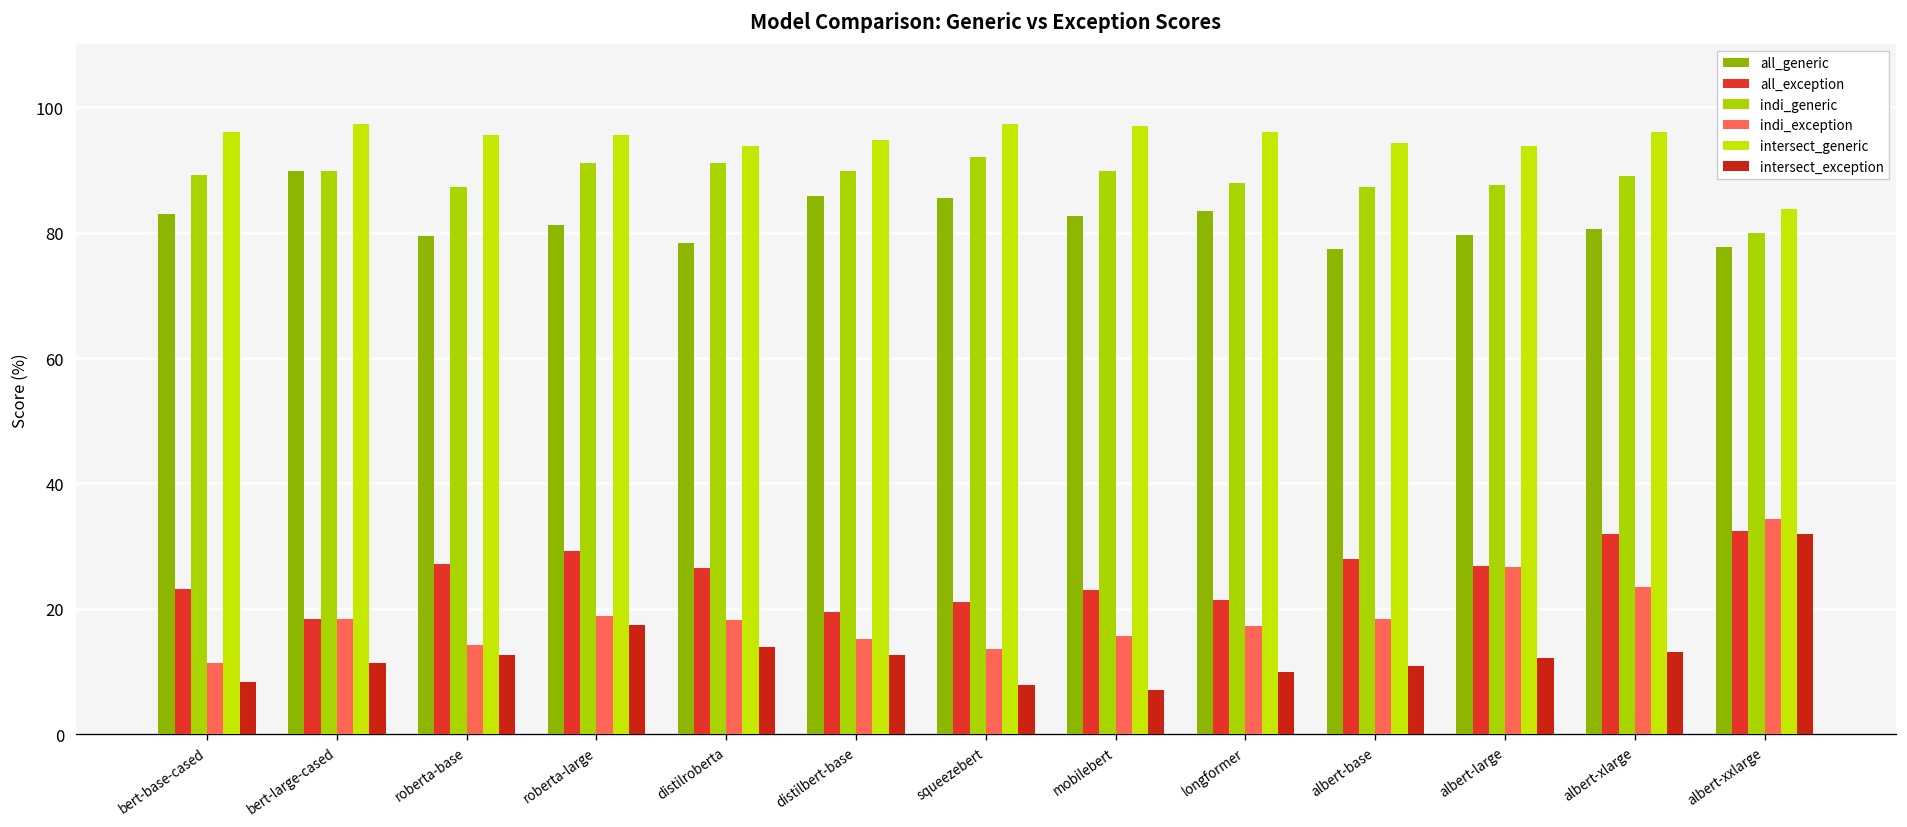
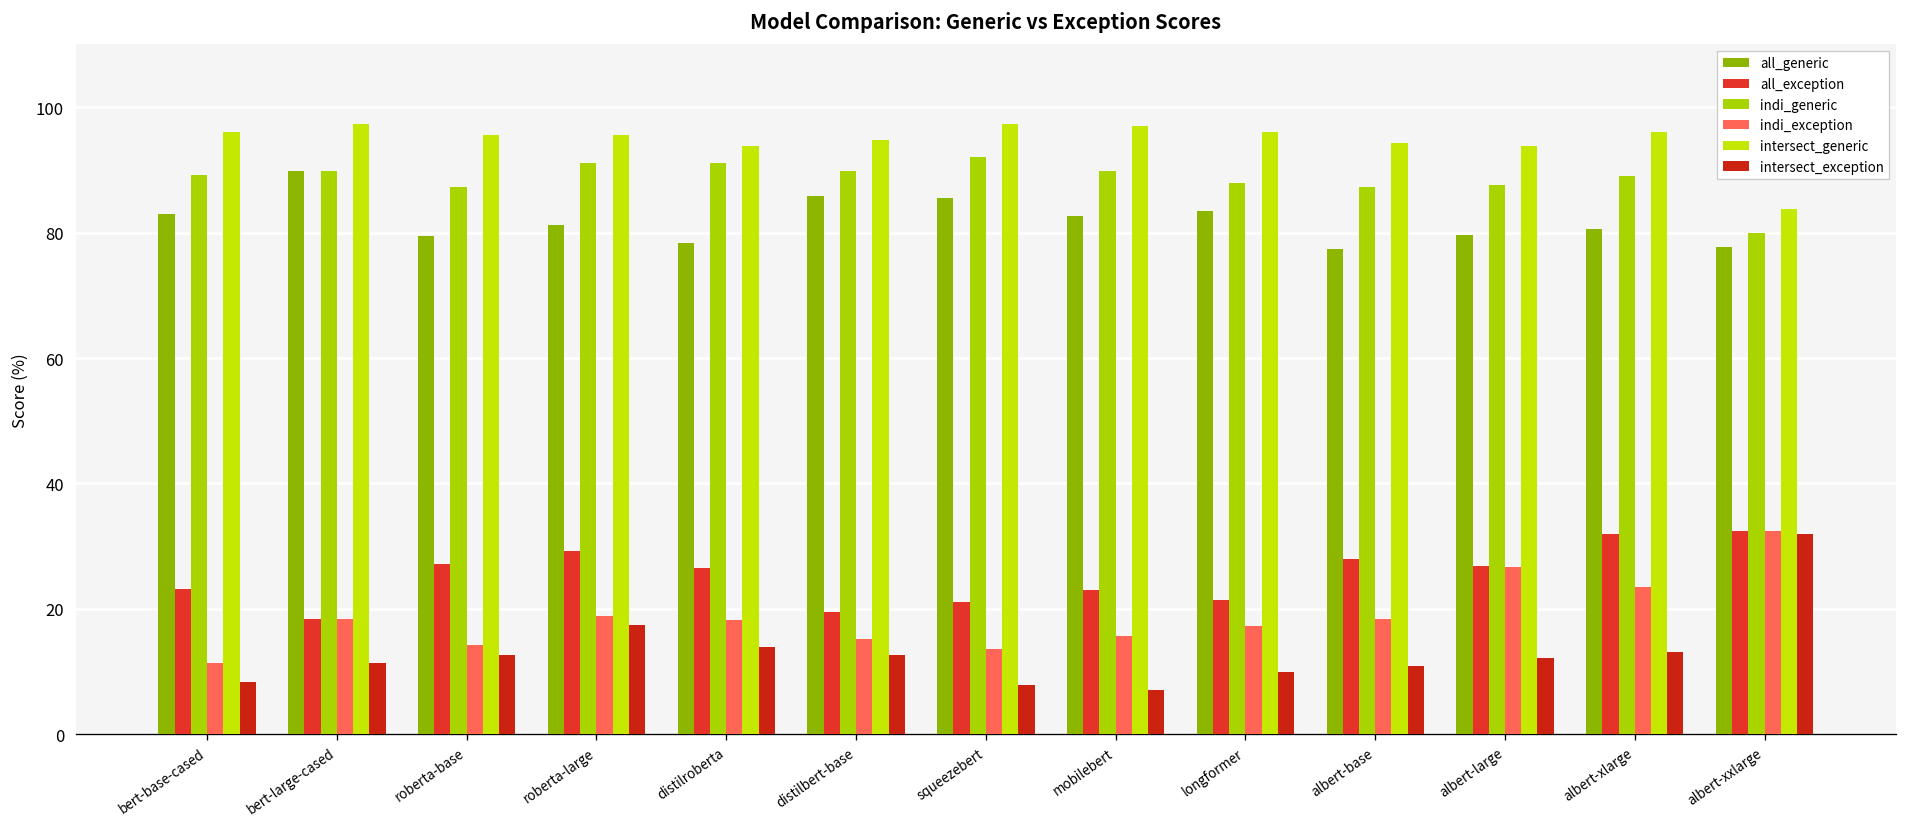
indi_exception, albert-xxlarge: 34 -> 32
